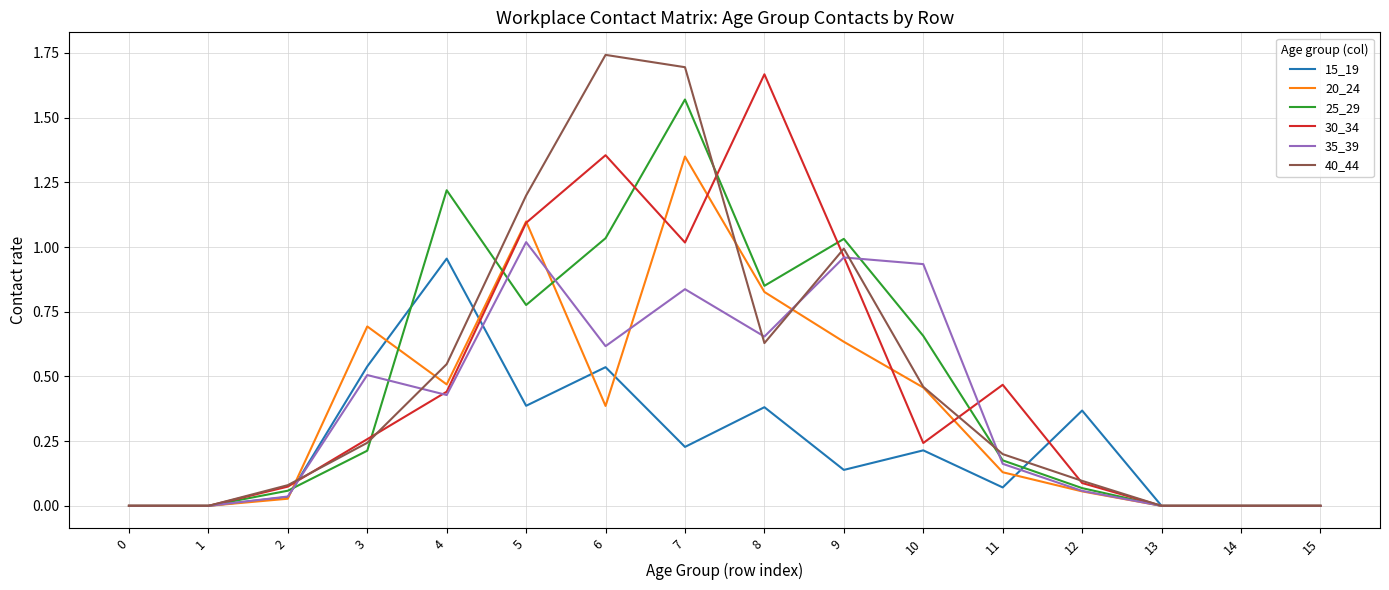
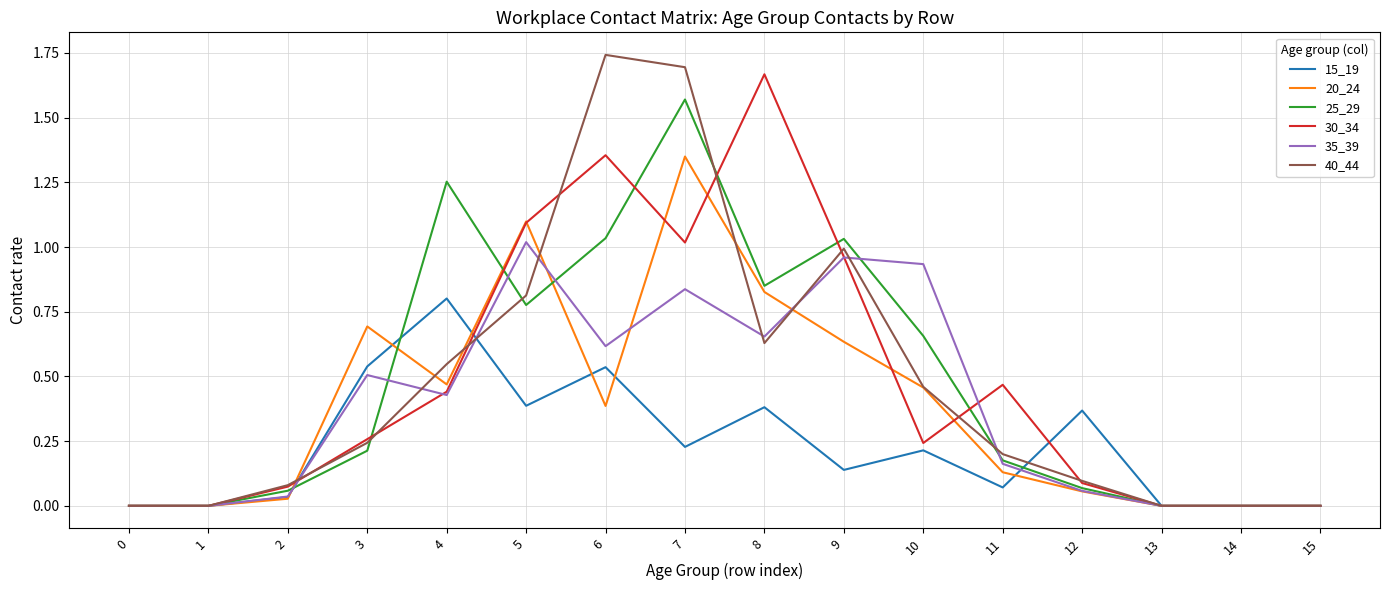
15_19, 4: 0.96 -> 0.80
25_29, 4: 1.22 -> 1.25
40_44, 5: 1.20 -> 0.81
